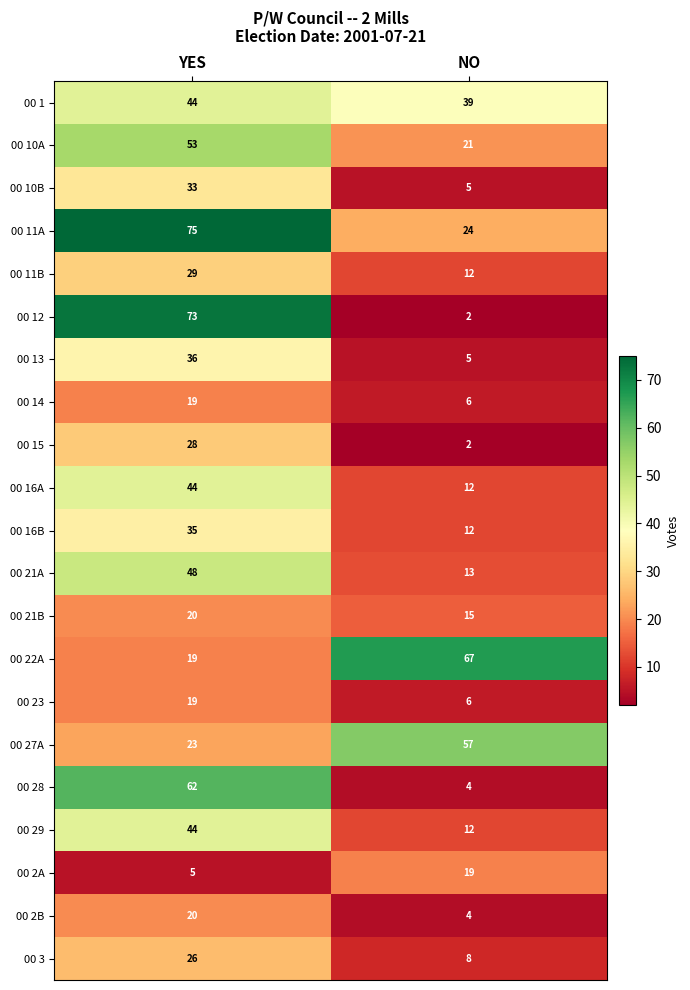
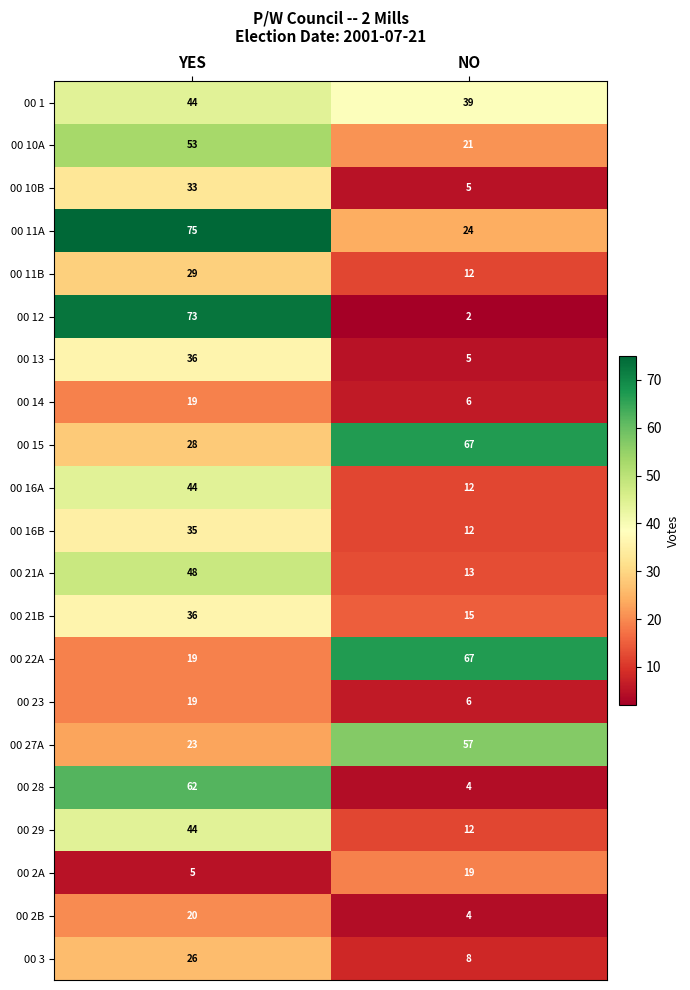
00 15, NO: 2 -> 67
00 21B, YES: 20 -> 36
